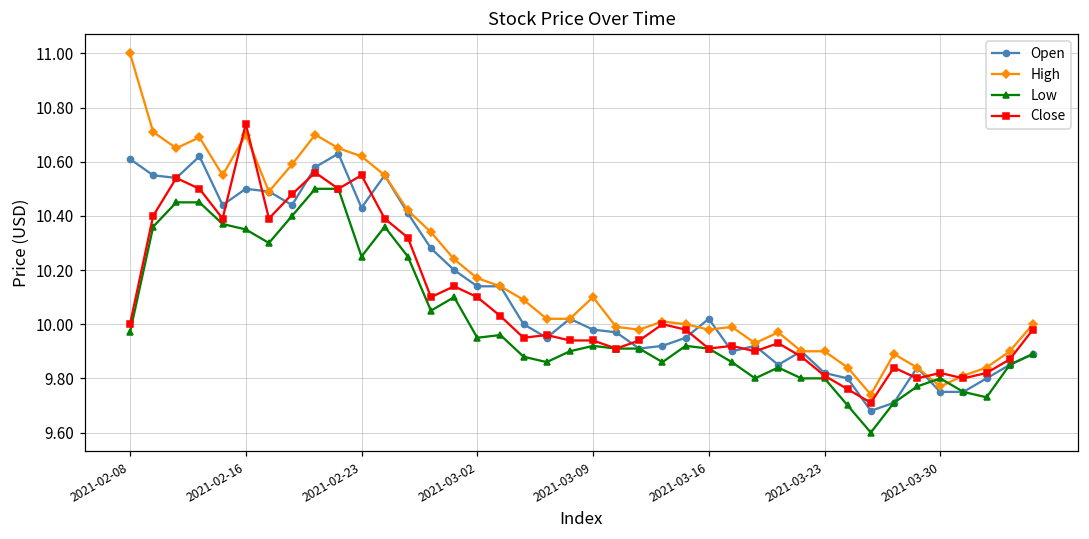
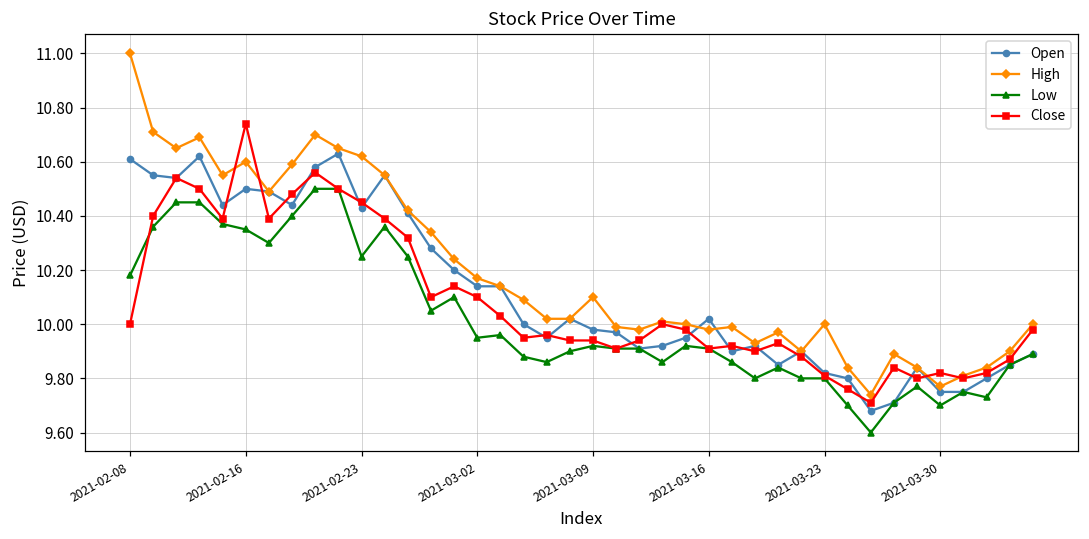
Low, 2021-02-08: 9.97 -> 10.18
High, 2021-02-16: 10.7 -> 10.6
Close, 2021-02-23: 10.55 -> 10.45
High, 2021-03-23: 9.9 -> 10.0
Low, 2021-03-30: 9.8 -> 9.7
